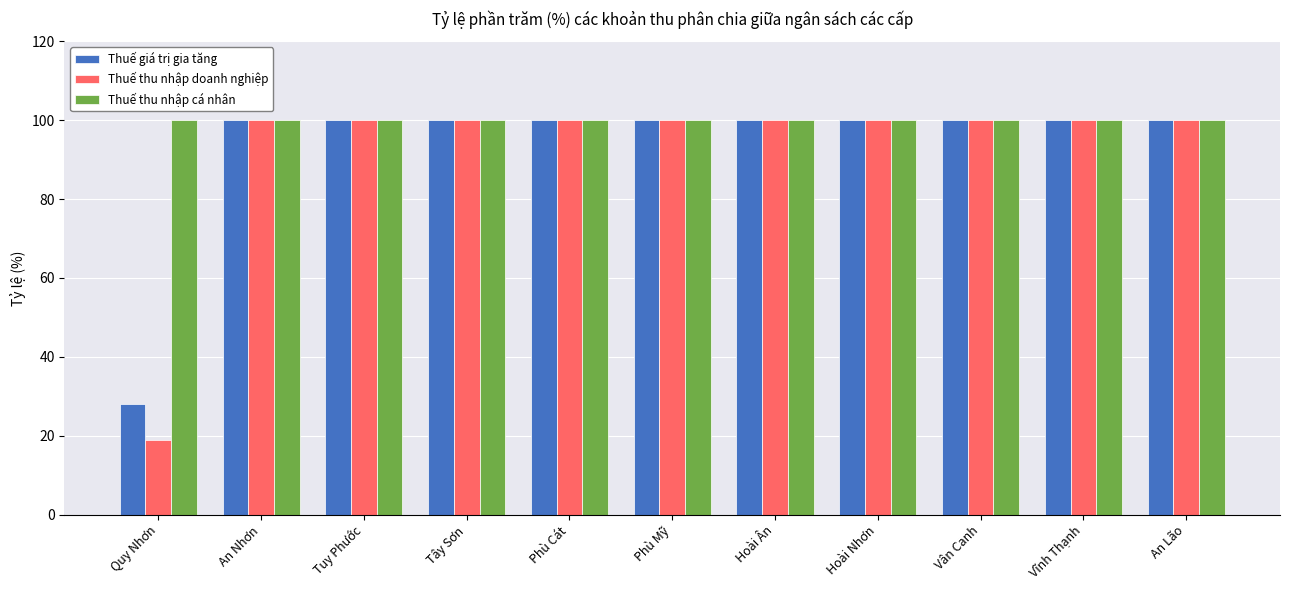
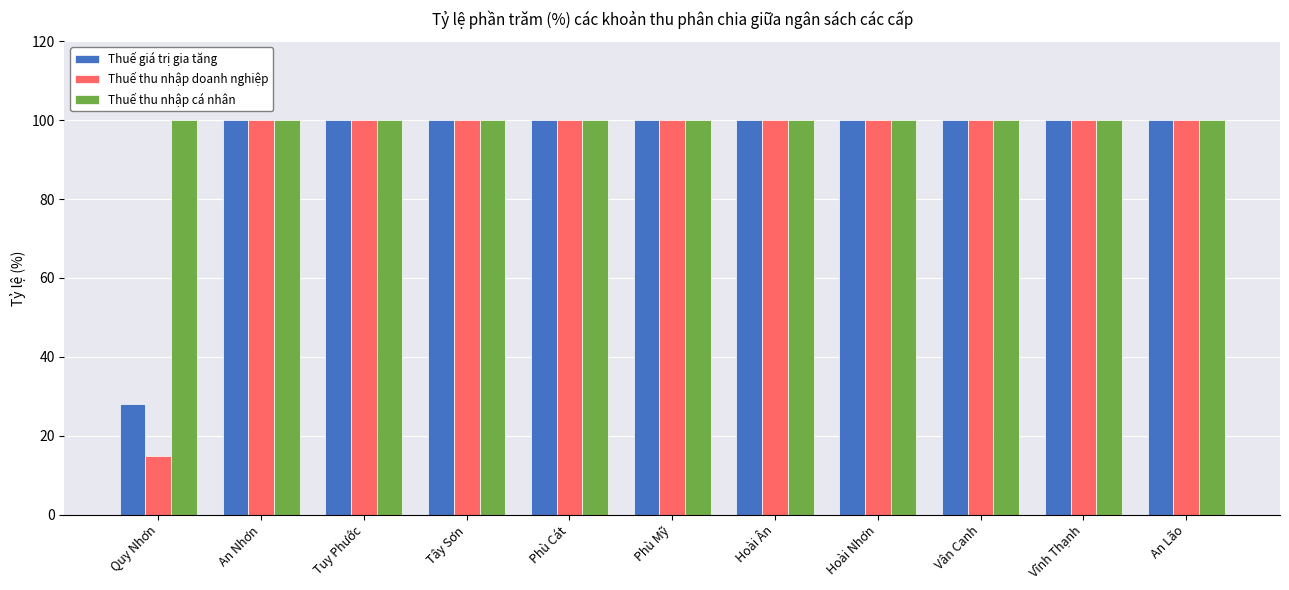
Thuế thu nhập doanh nghiệp, Quy Nhơn: 19 -> 15
